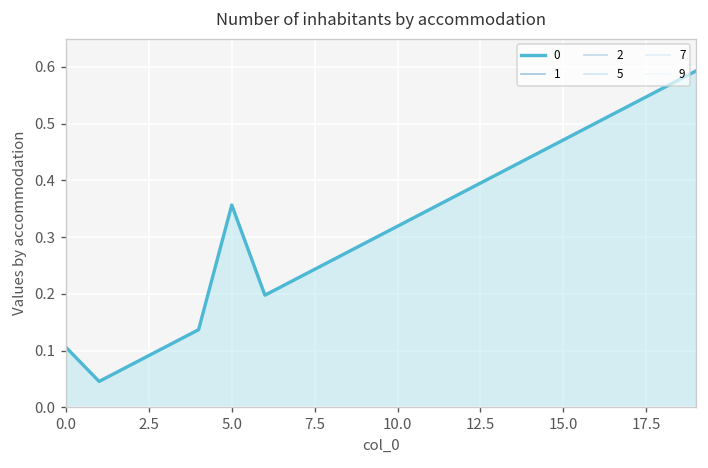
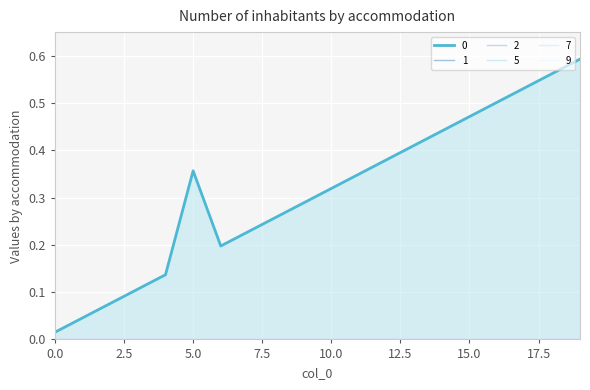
0, 0.0: 0.11 -> 0.02
